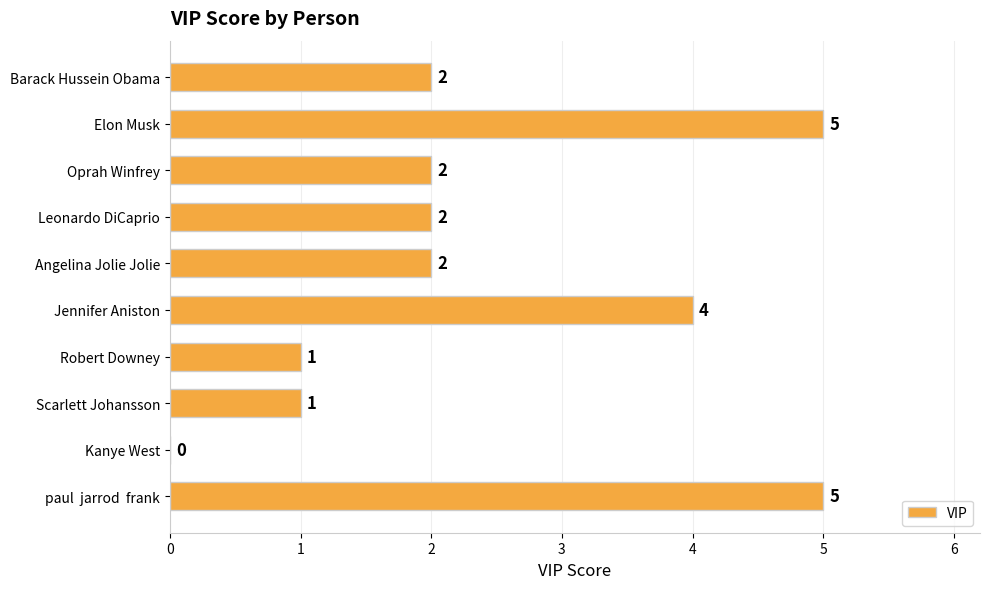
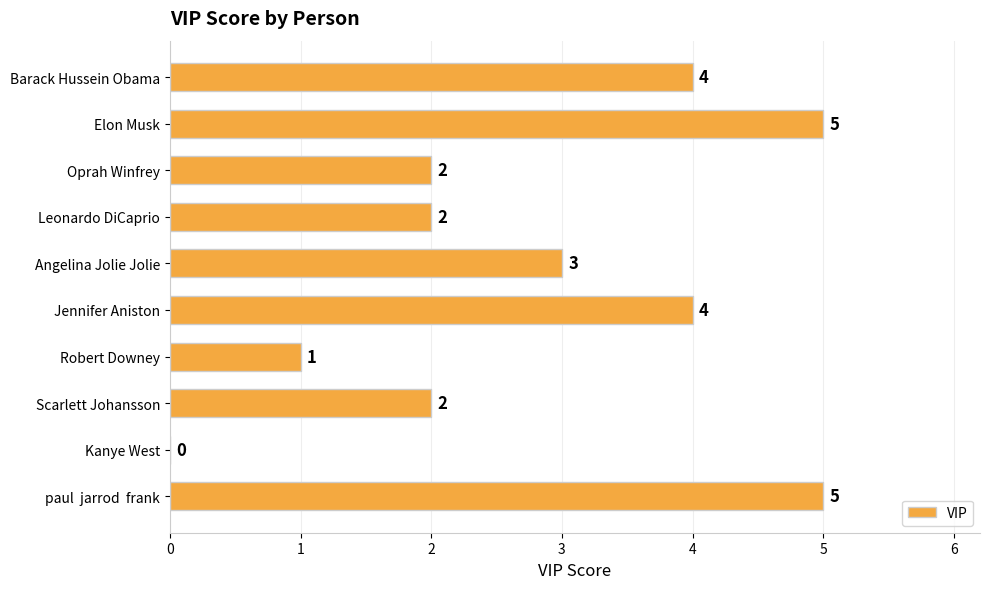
Barack Hussein Obama: 2 -> 4
Angelina Jolie Jolie: 2 -> 3
Scarlett Johansson: 1 -> 2
